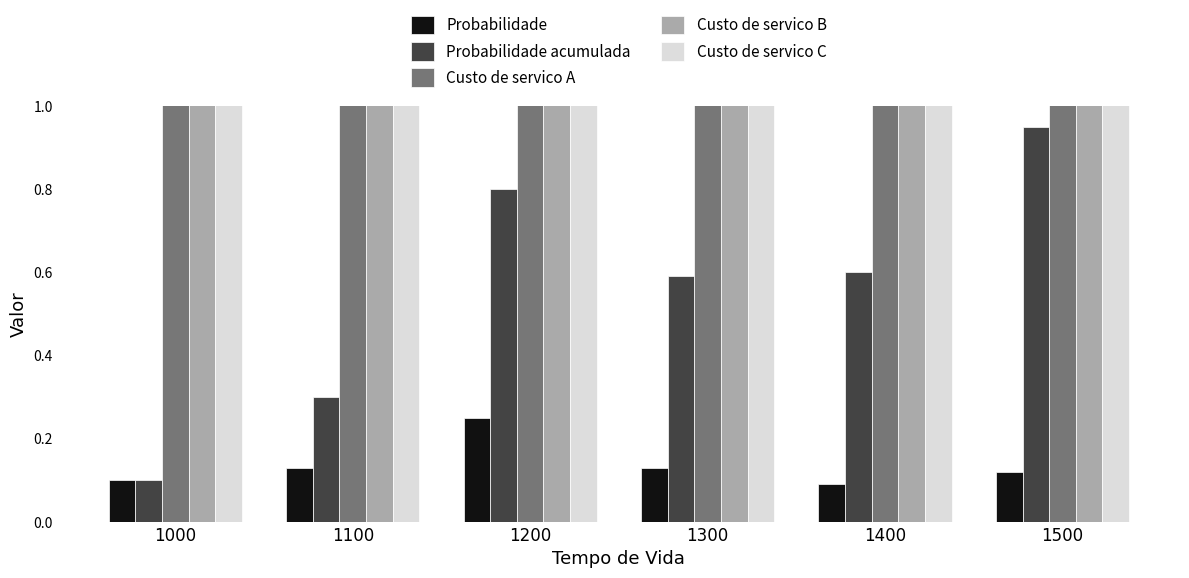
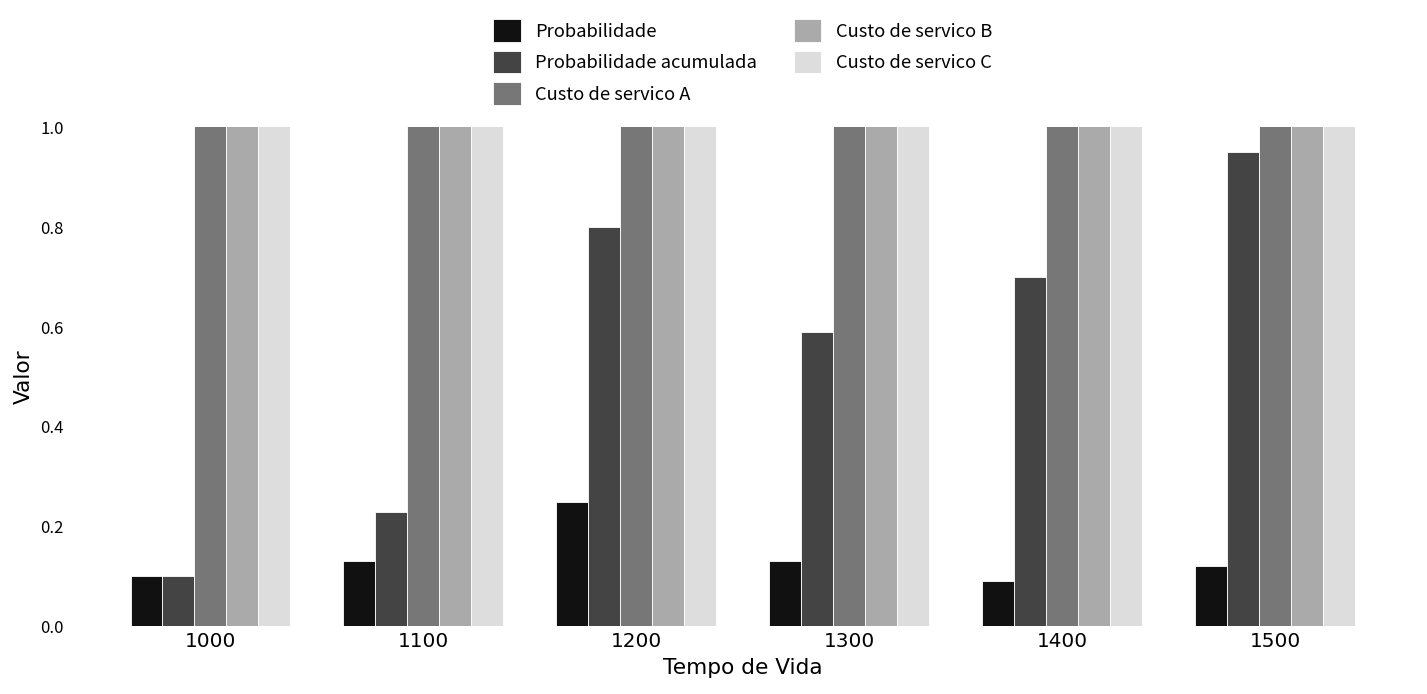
Probabilidade acumulada, 1100: 0.30 -> 0.23
Probabilidade acumulada, 1400: 0.6 -> 0.7
